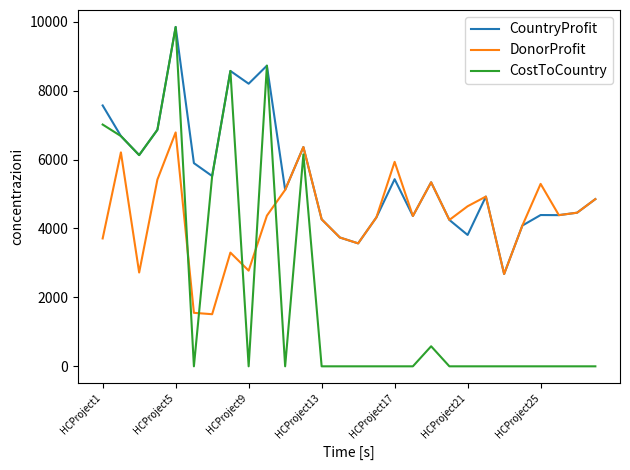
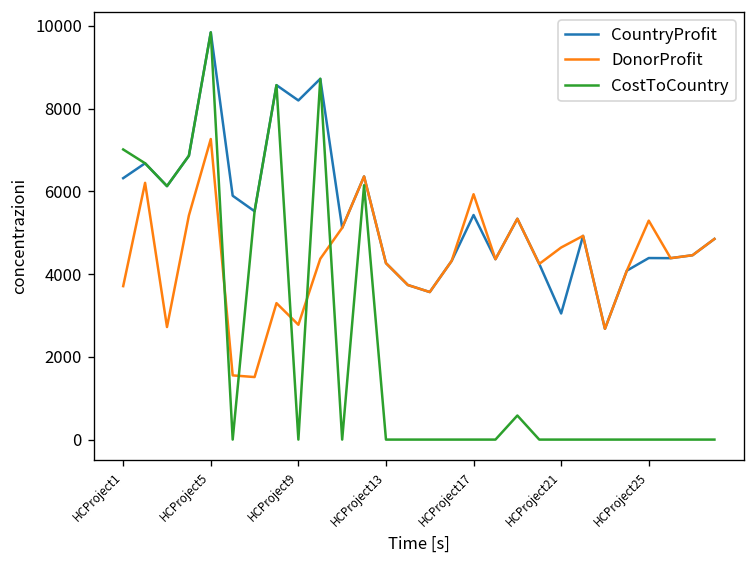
CountryProfit, HCProject1: 7600 -> 6300
DonorProfit, HCProject5: 6800 -> 7300
CountryProfit, HCProject21: 3800 -> 3000
